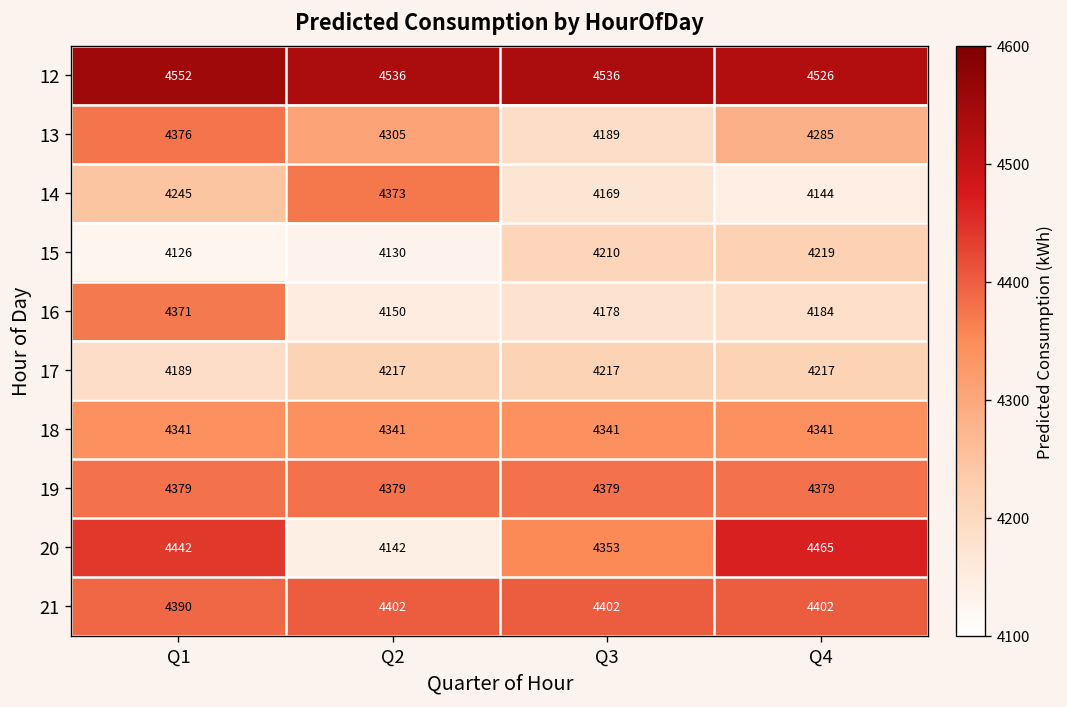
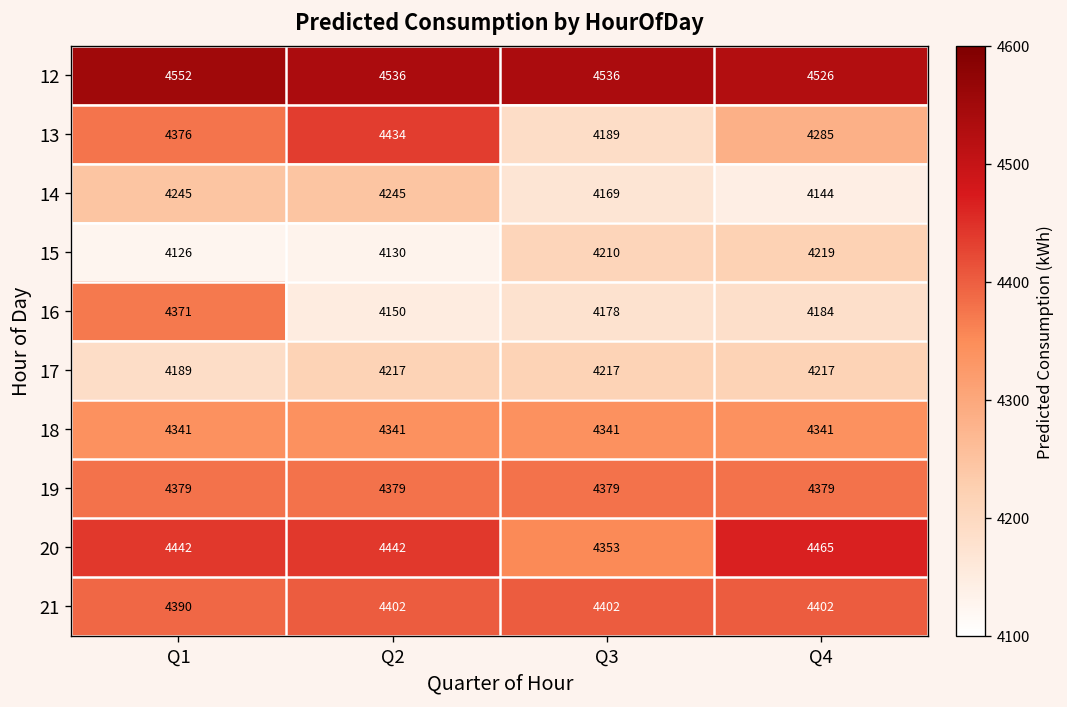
13, Q2: 4305 -> 4434
14, Q2: 4373 -> 4245
20, Q2: 4142 -> 4442
